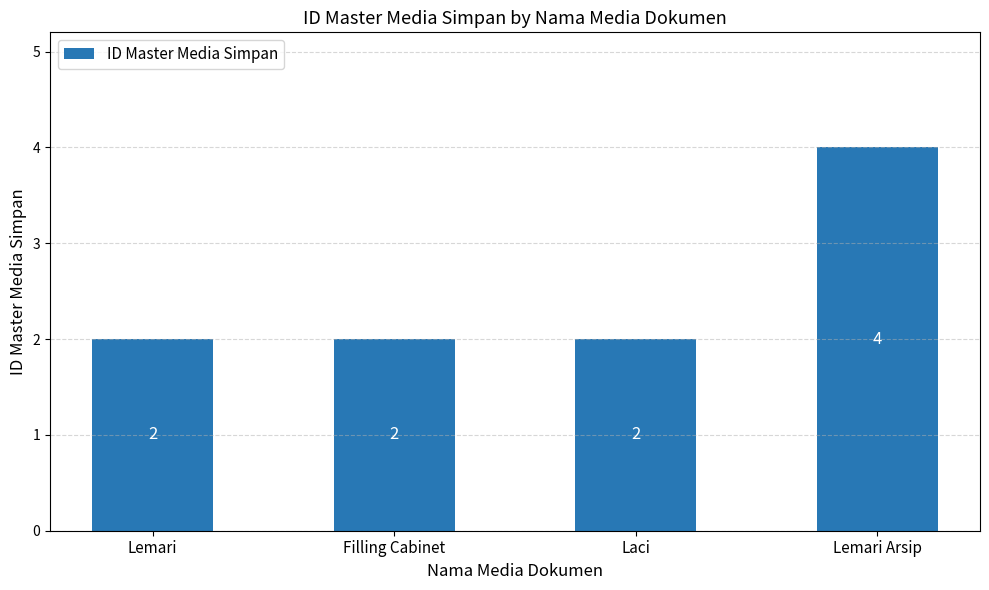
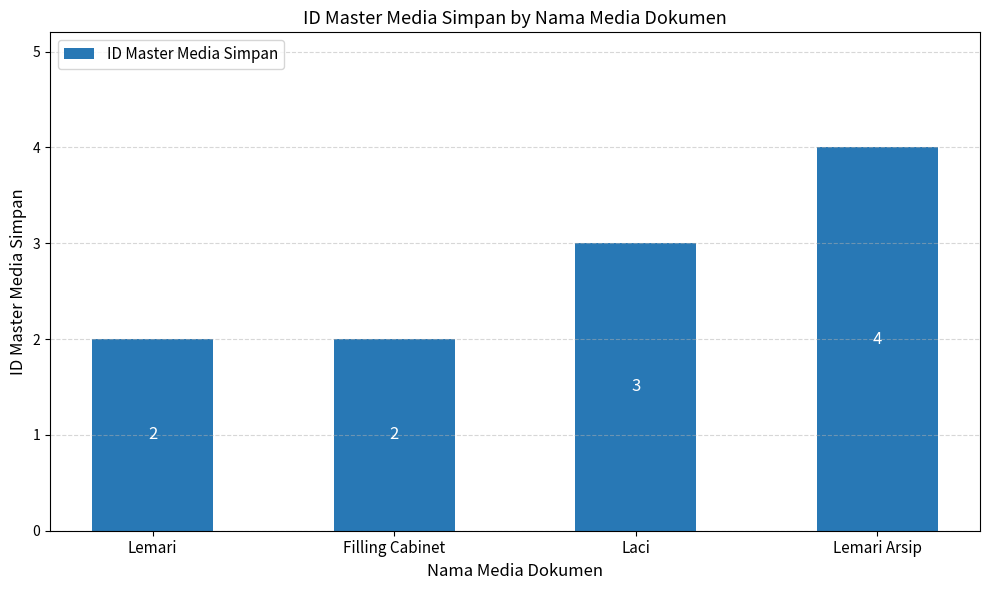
Laci: 2 -> 3
